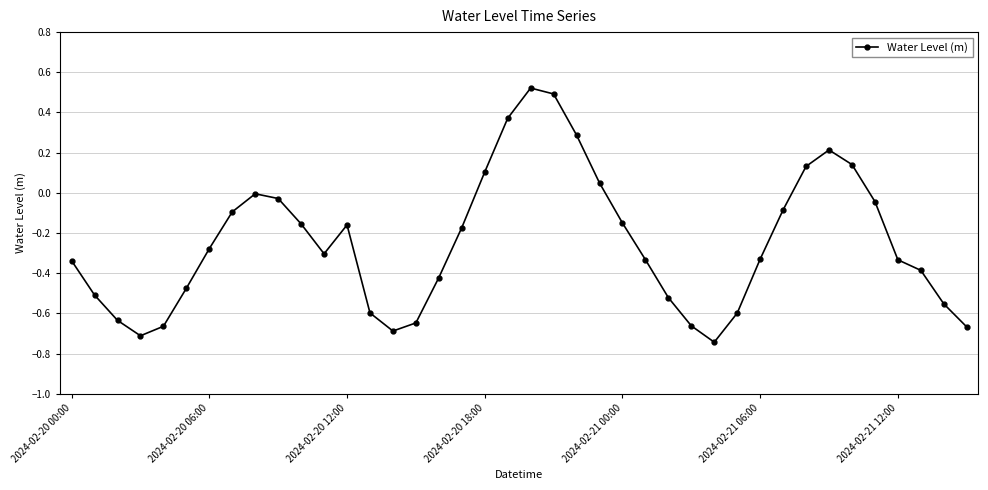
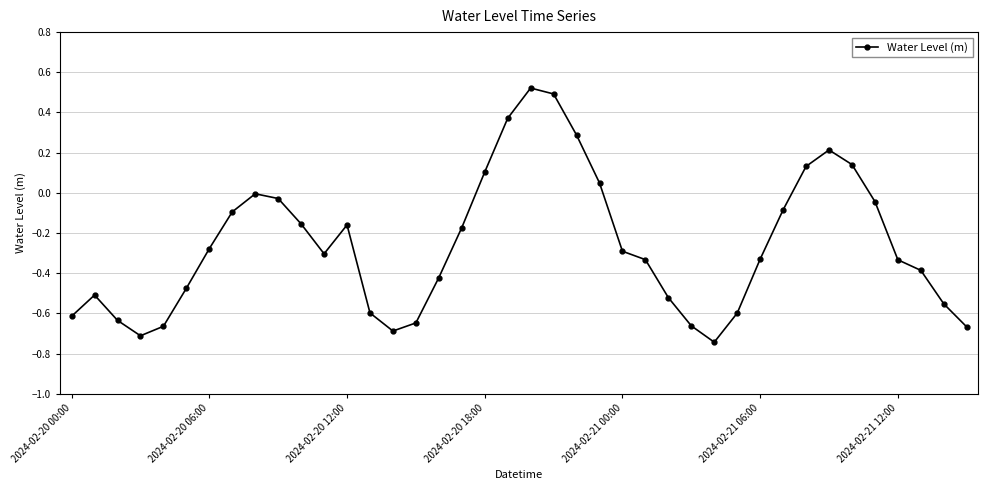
2024-02-20 00:00: -0.34 -> -0.61
2024-02-21 00:00: -0.15 -> -0.29
